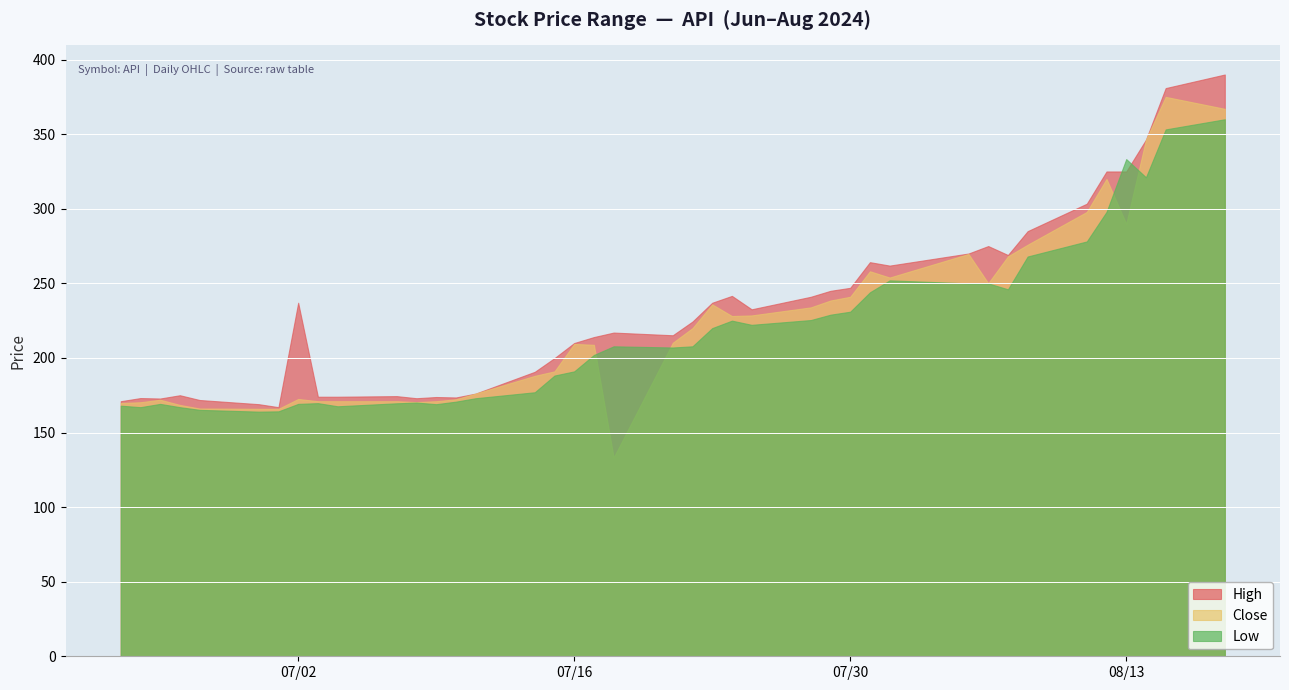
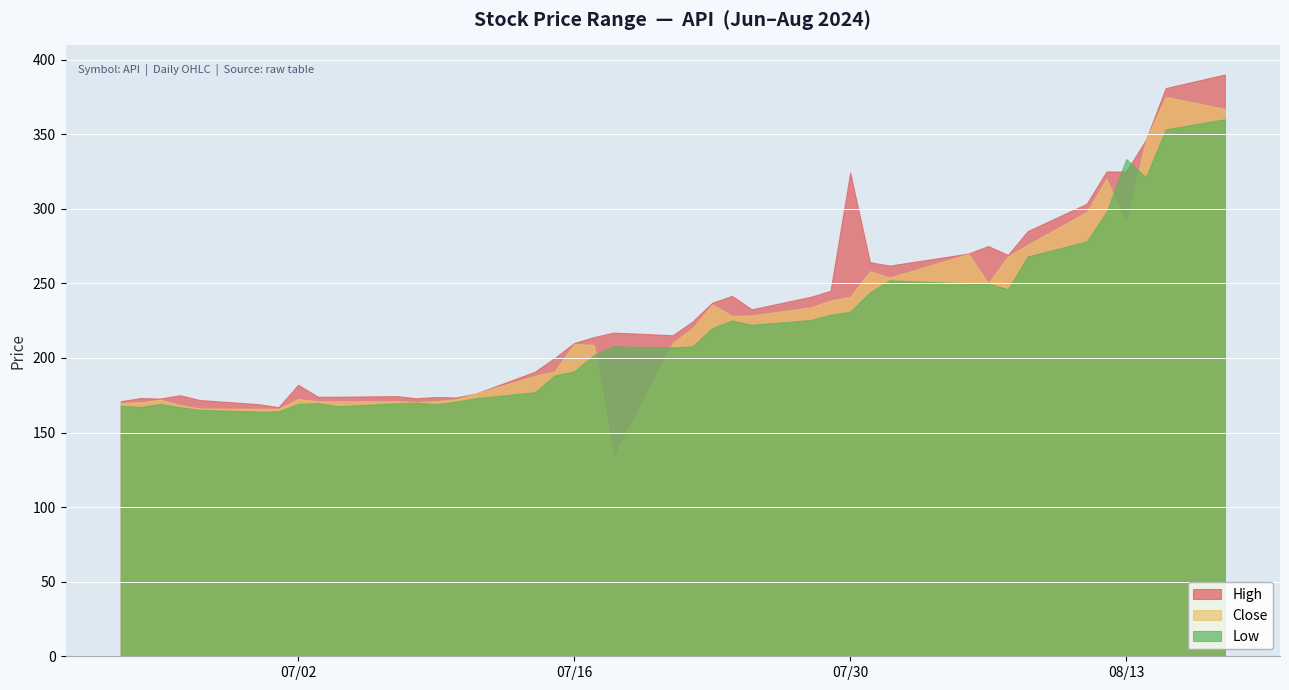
High, 07/02: 237 -> 182
High, 07/30: 247 -> 324
